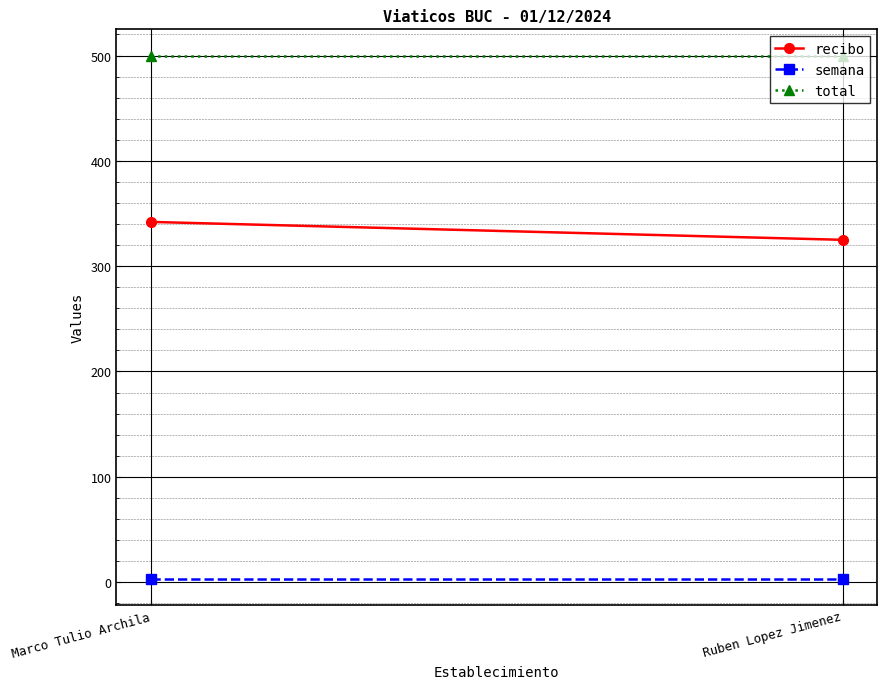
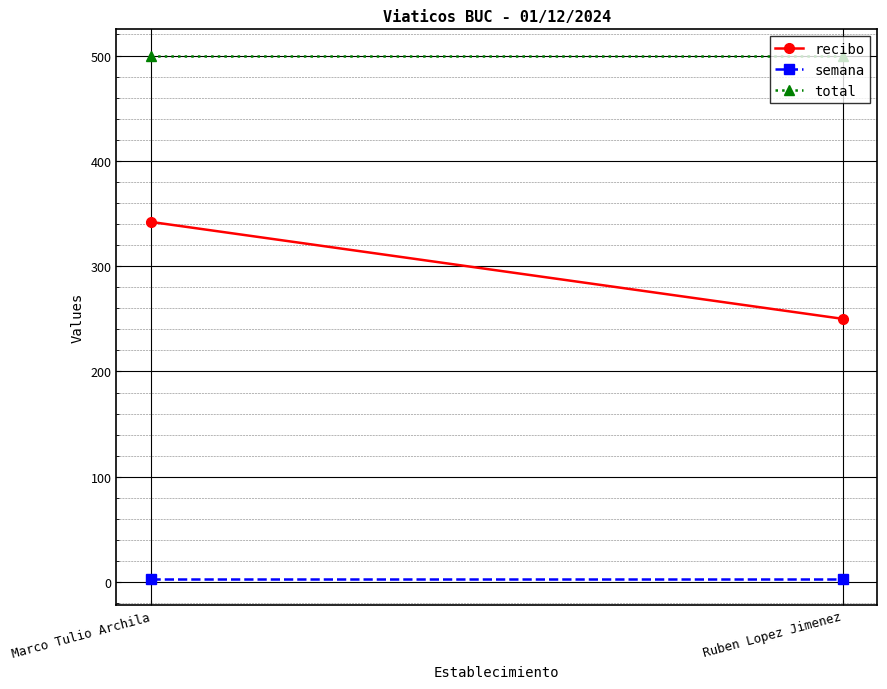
recibo, Ruben Lopez Jimenez: 325 -> 250
